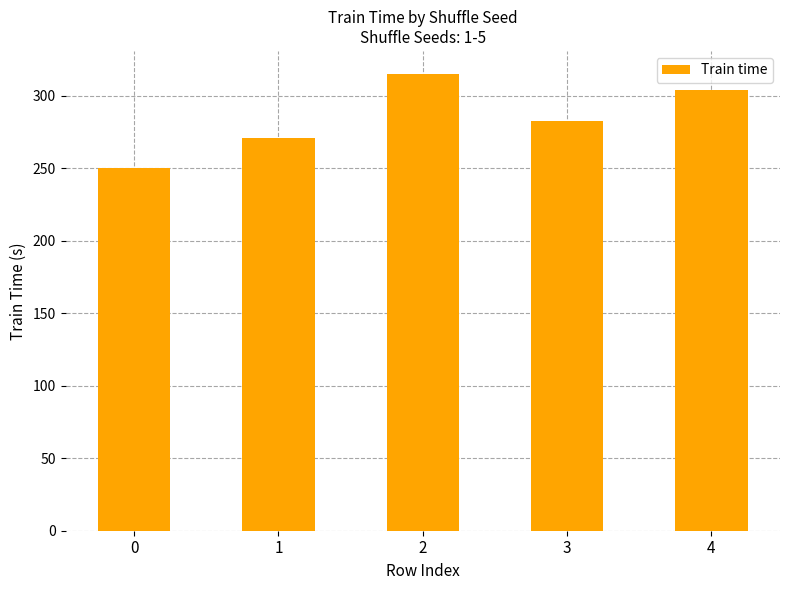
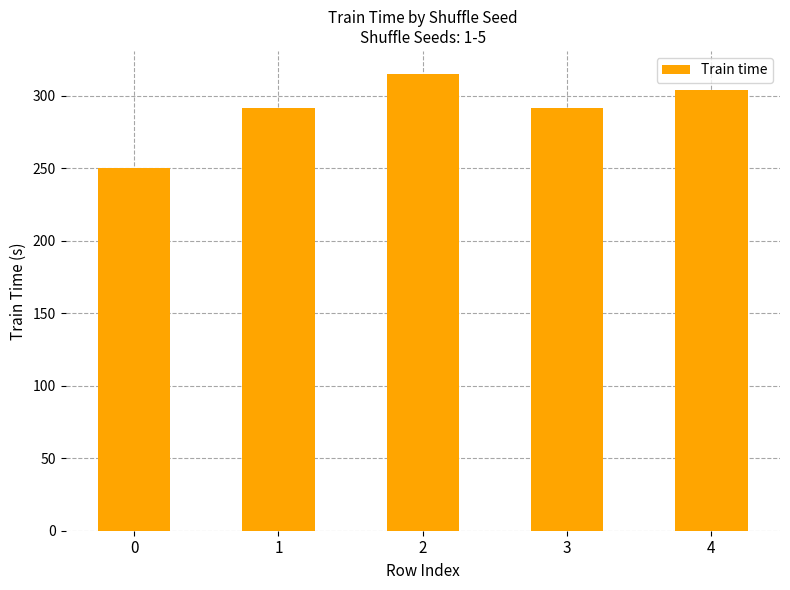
1: 271 -> 291
3: 282 -> 291
